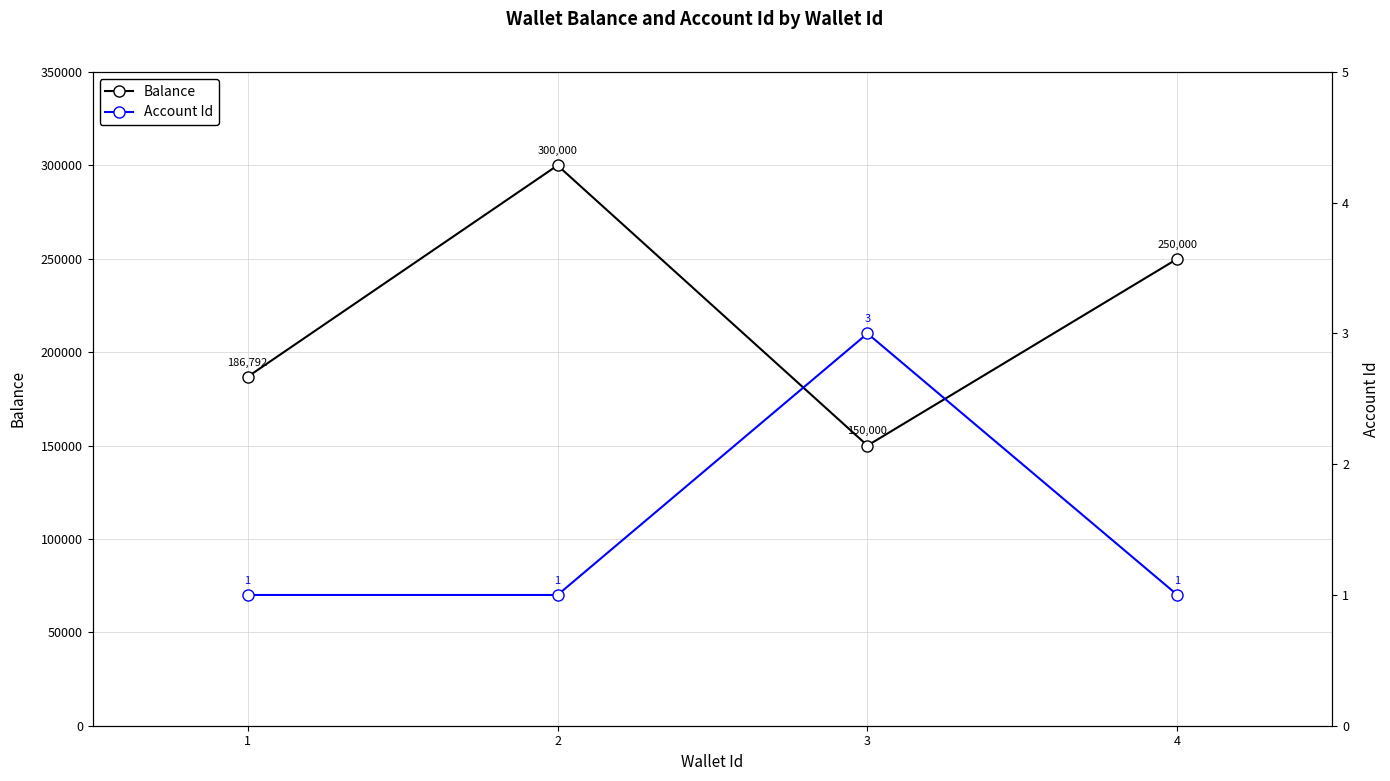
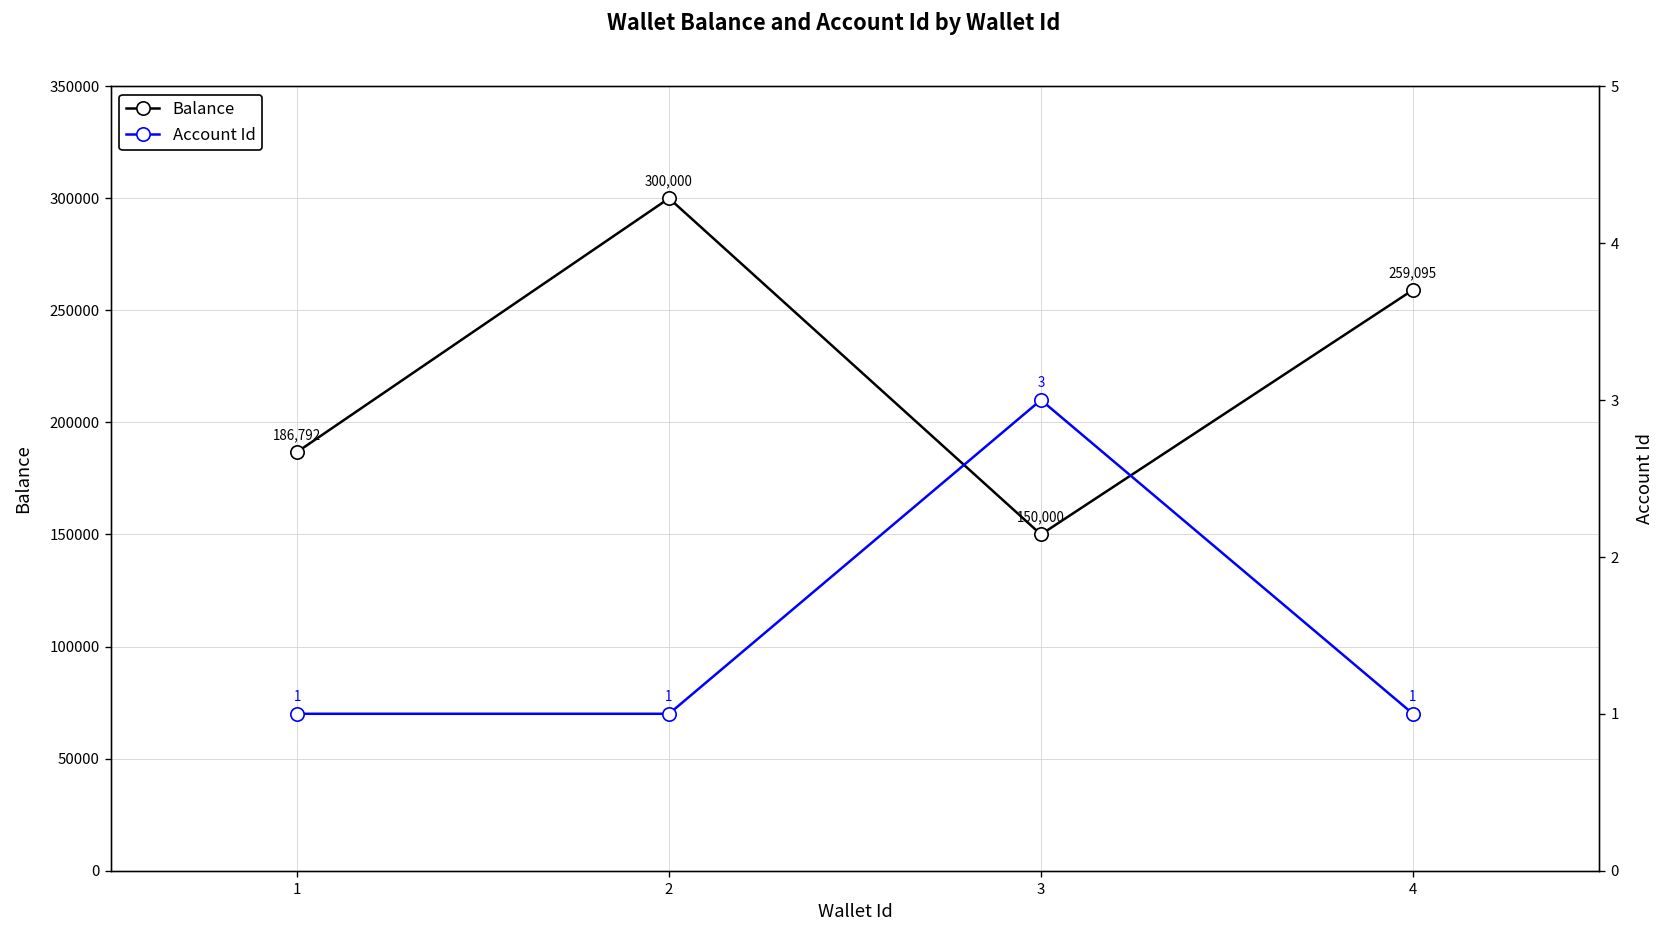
Balance, 4: 250,000 -> 259,095
